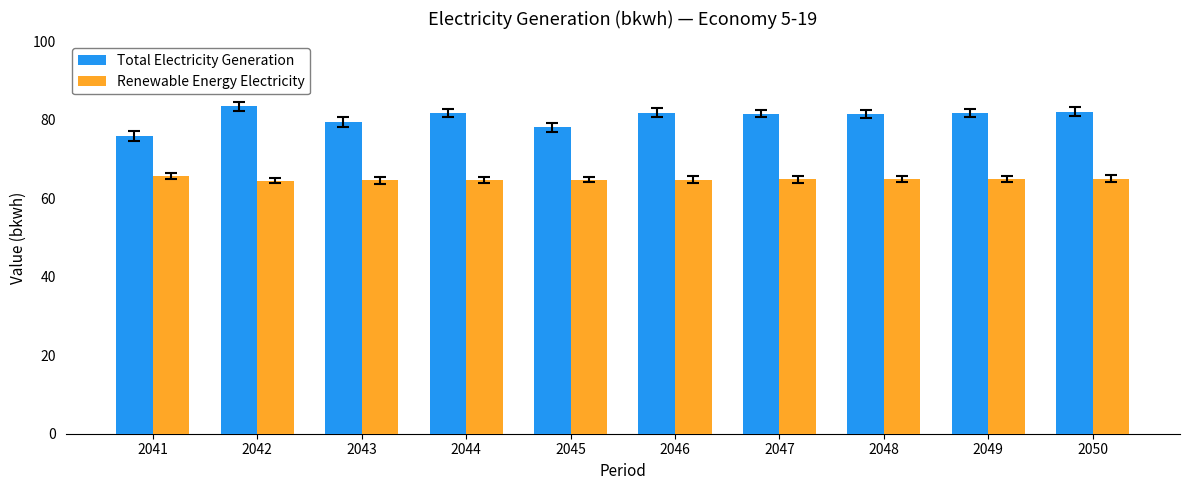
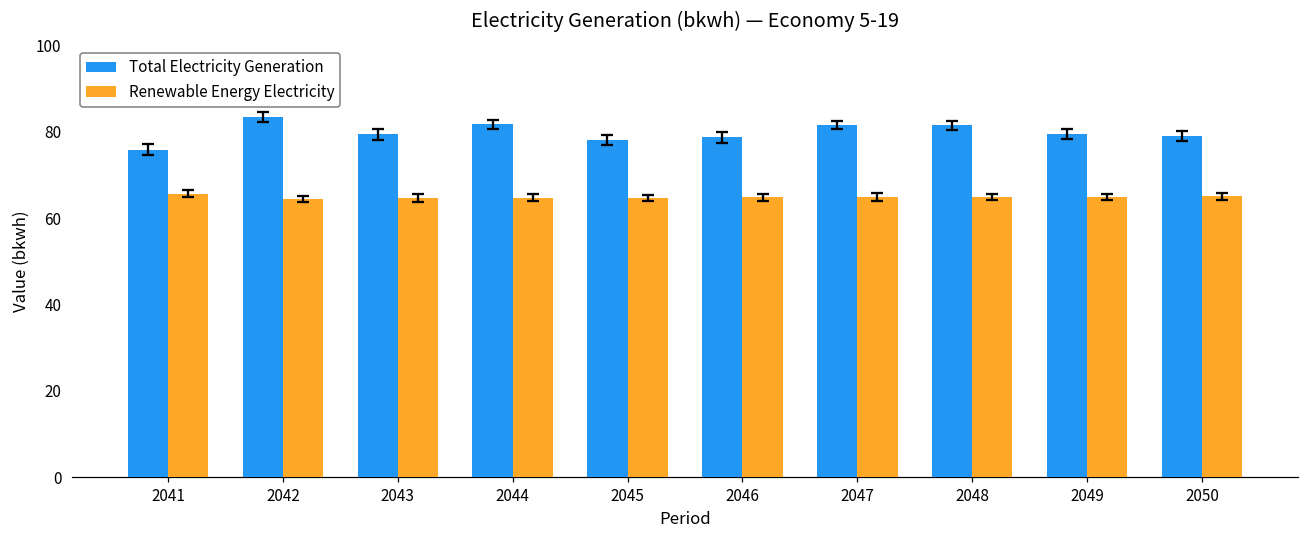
Total Electricity Generation, 2046: 82 -> 79
Total Electricity Generation, 2049: 82 -> 79
Total Electricity Generation, 2050: 82 -> 79
